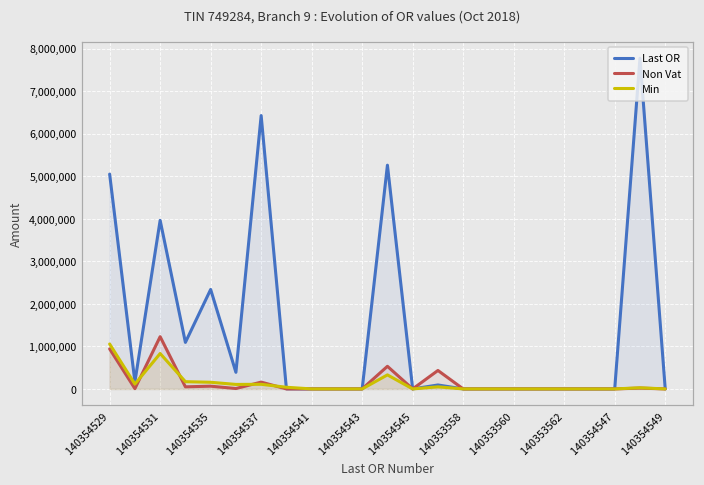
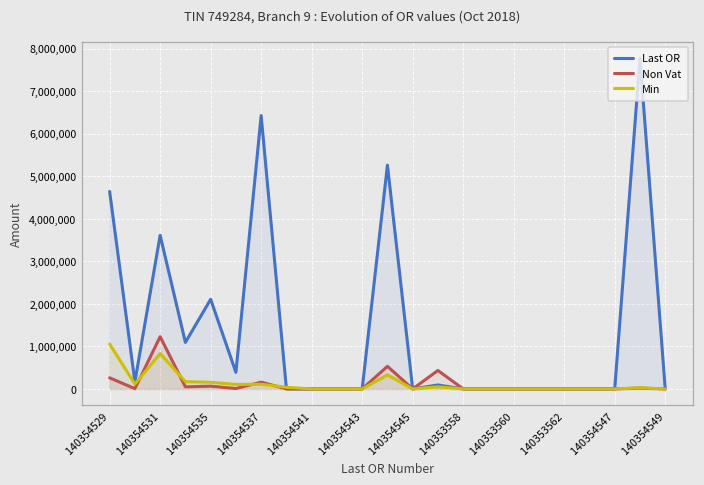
Last OR, 140354529: 5,100,000 -> 4,600,000
Non Vat, 140354529: 900,000 -> 300,000
Last OR, 140354531: 4,000,000 -> 3,600,000
Last OR, 140354535: 2,300,000 -> 2,100,000
